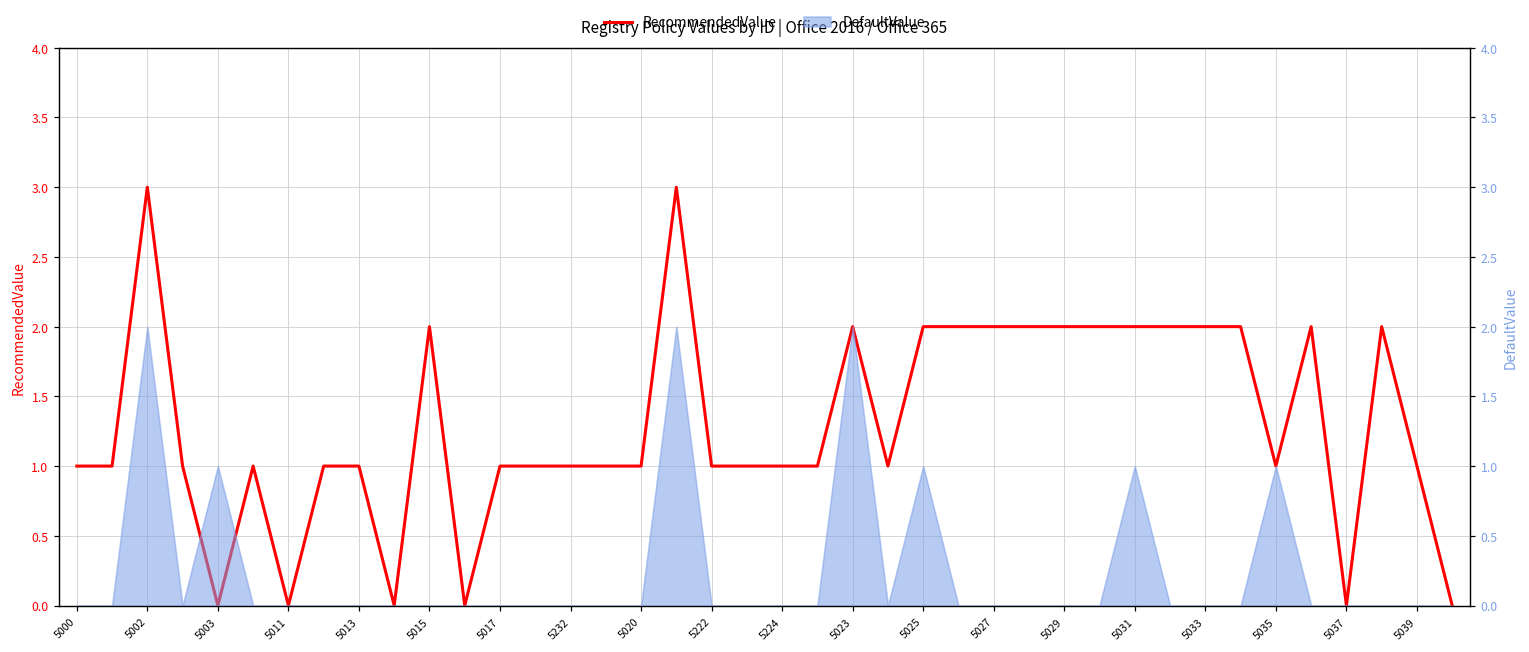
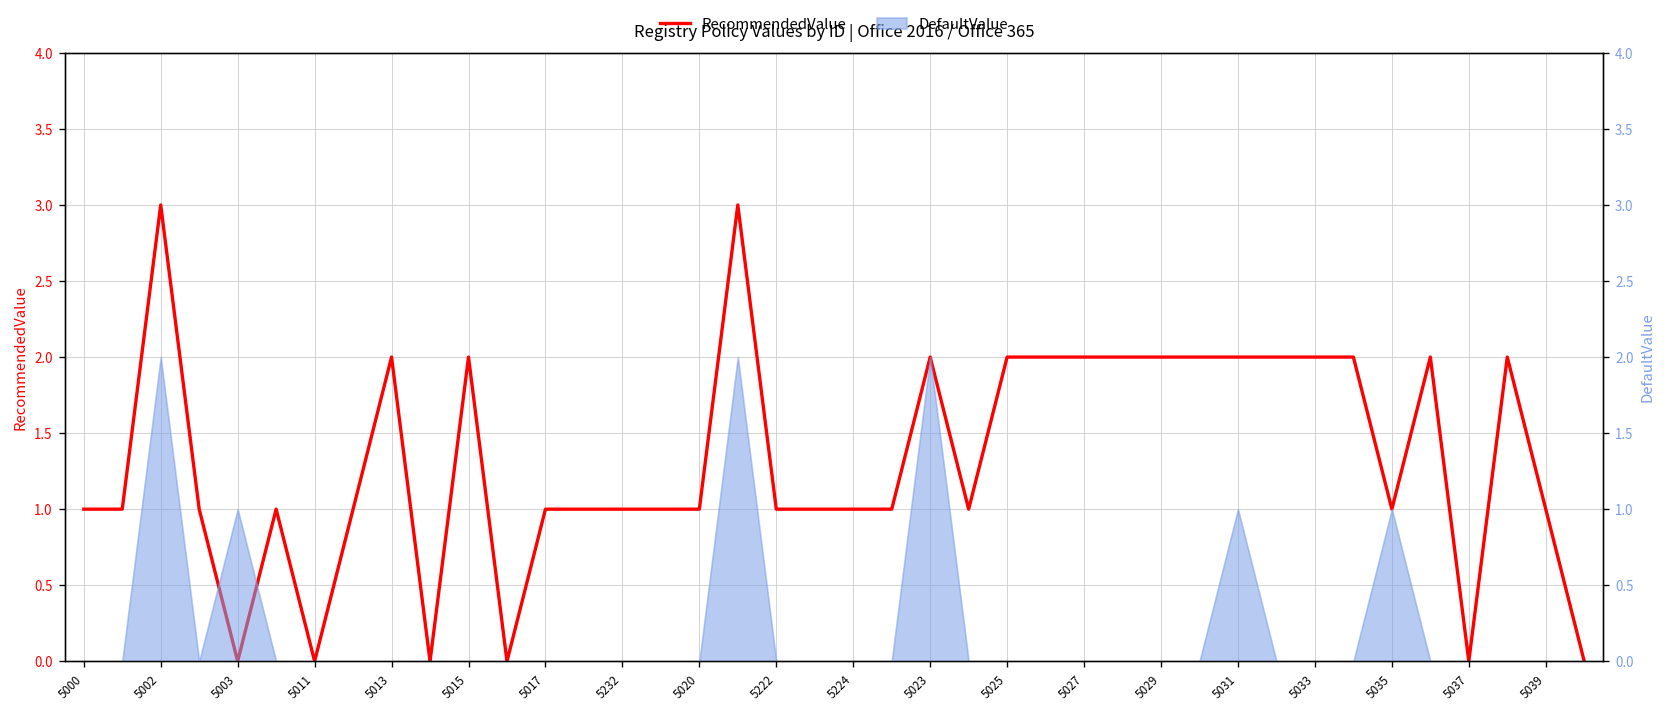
RecommendedValue, 5013: 1 -> 2
DefaultValue, 5025: 1 -> 0
